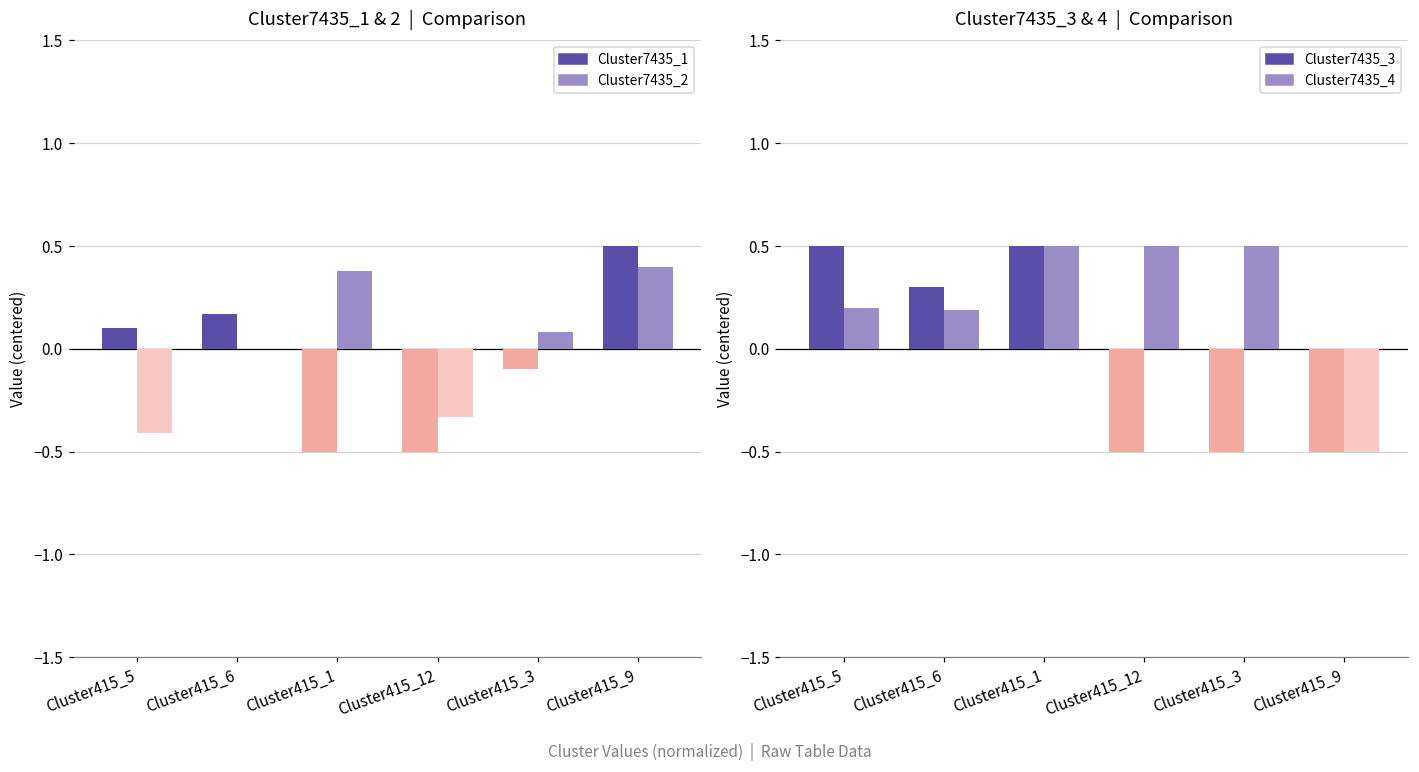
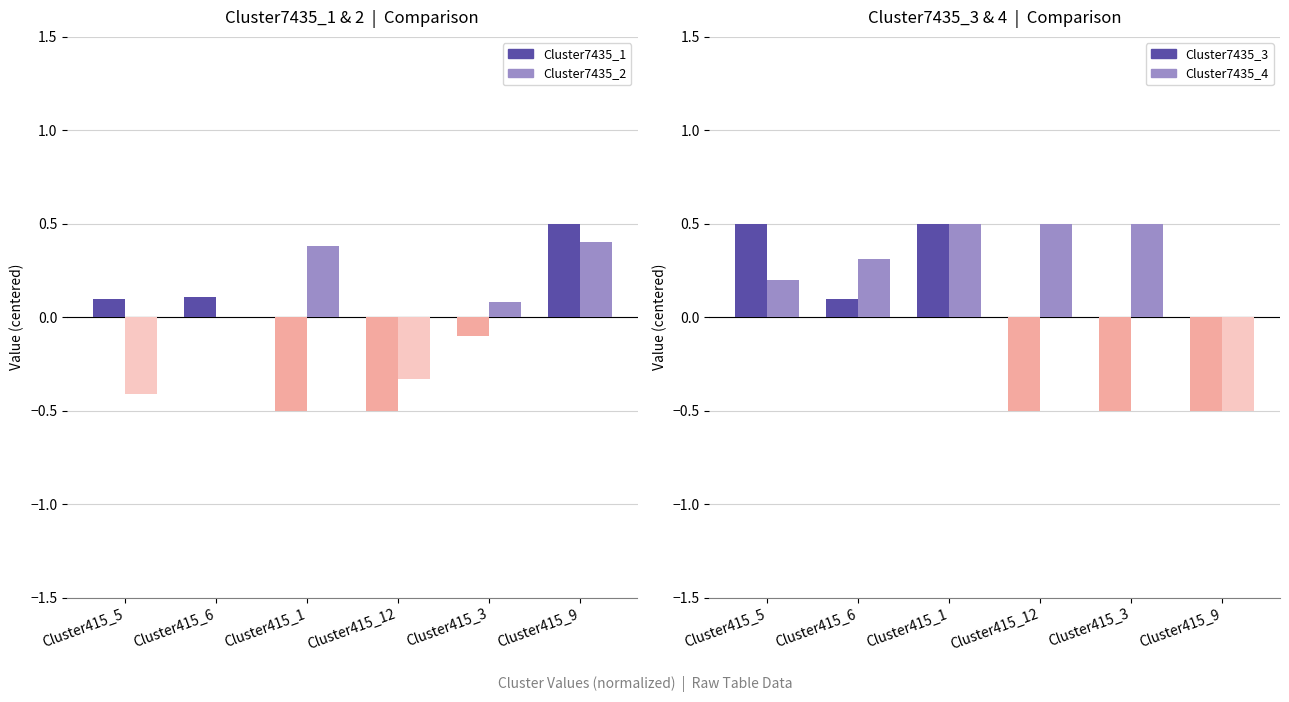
Cluster7435_1 & 2 | Comparison, Cluster7435_1, Cluster415_6: 0.17 -> 0.11
Cluster7435_3 & 4 | Comparison, Cluster7435_3, Cluster415_6: 0.30 -> 0.10
Cluster7435_3 & 4 | Comparison, Cluster7435_4, Cluster415_6: 0.19 -> 0.31
